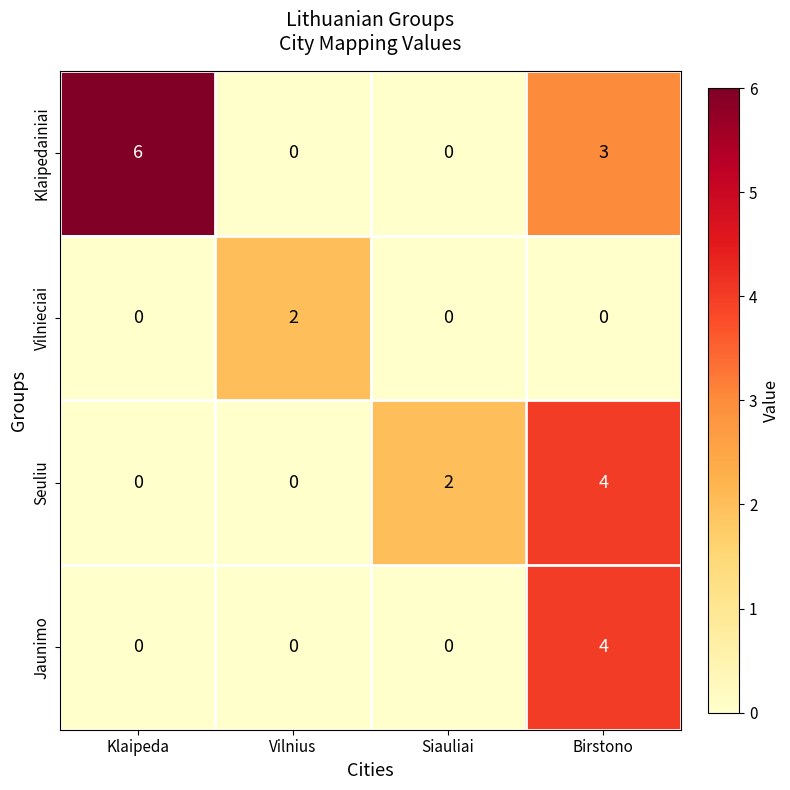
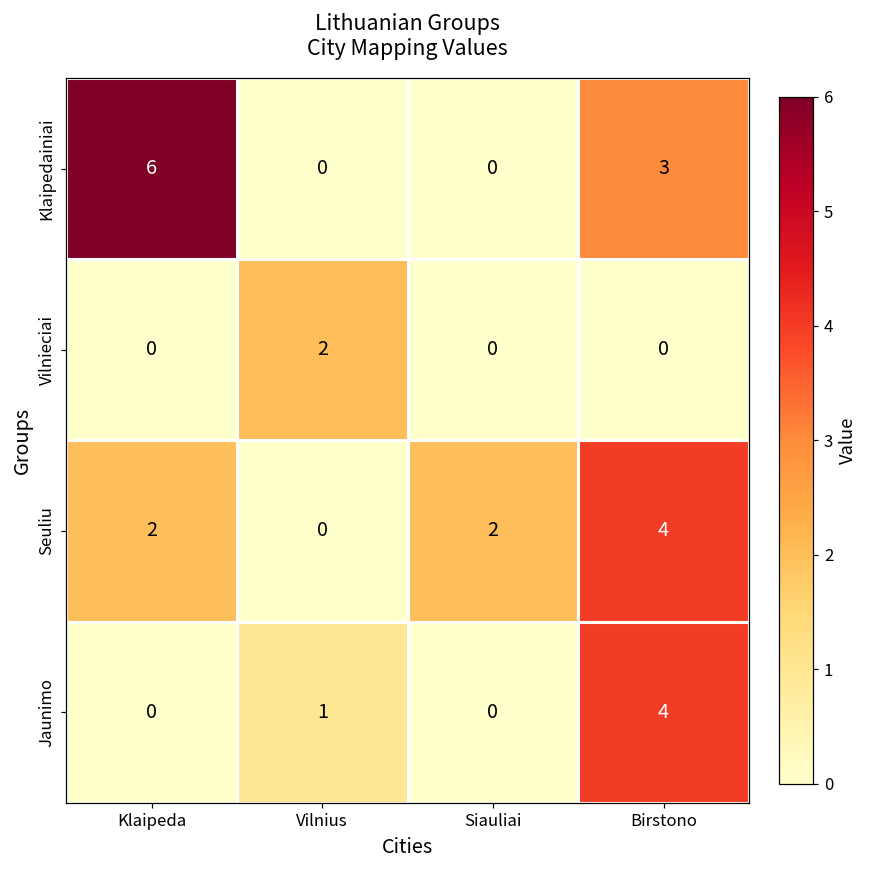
Seuliu, Klaipeda: 0 -> 2
Jaunimo, Vilnius: 0 -> 1
